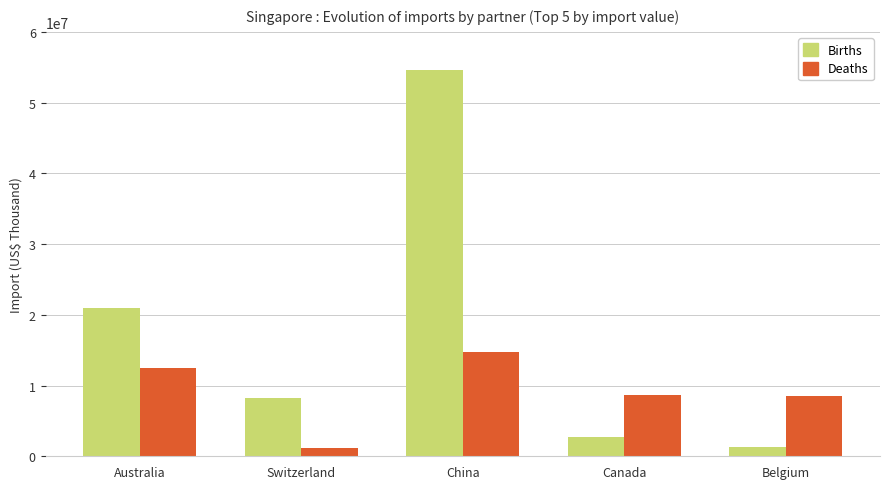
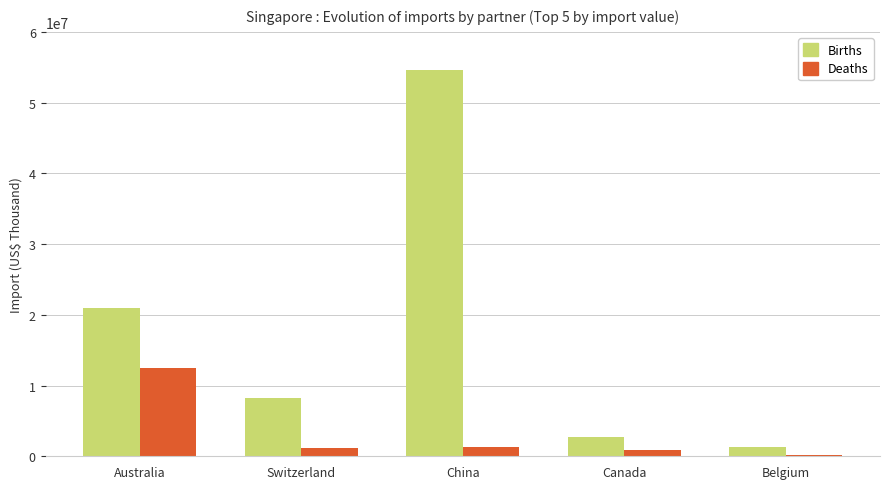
Deaths, China: 15000000 -> 1000000
Deaths, Canada: 9000000 -> 1000000
Deaths, Belgium: 9000000 -> 0
